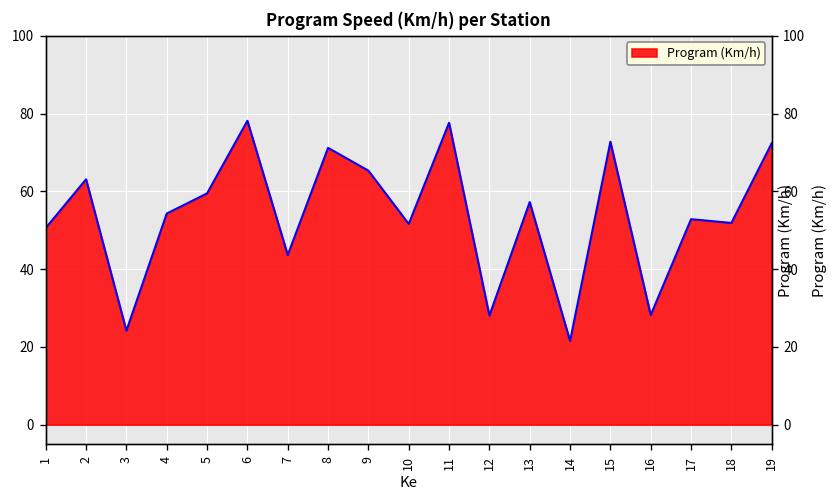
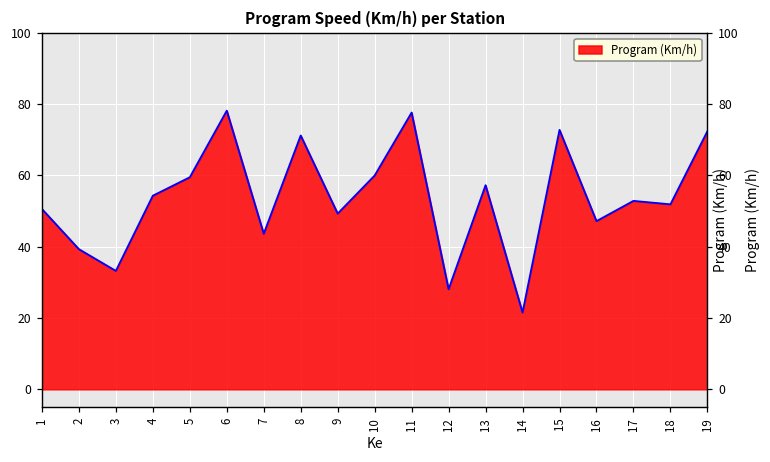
2: 63 -> 39
3: 24 -> 33
9: 65 -> 49
10: 52 -> 60
16: 28 -> 47
